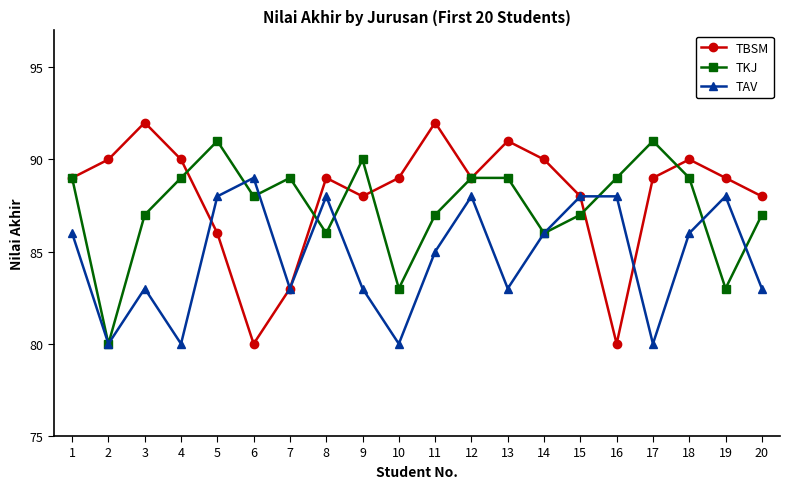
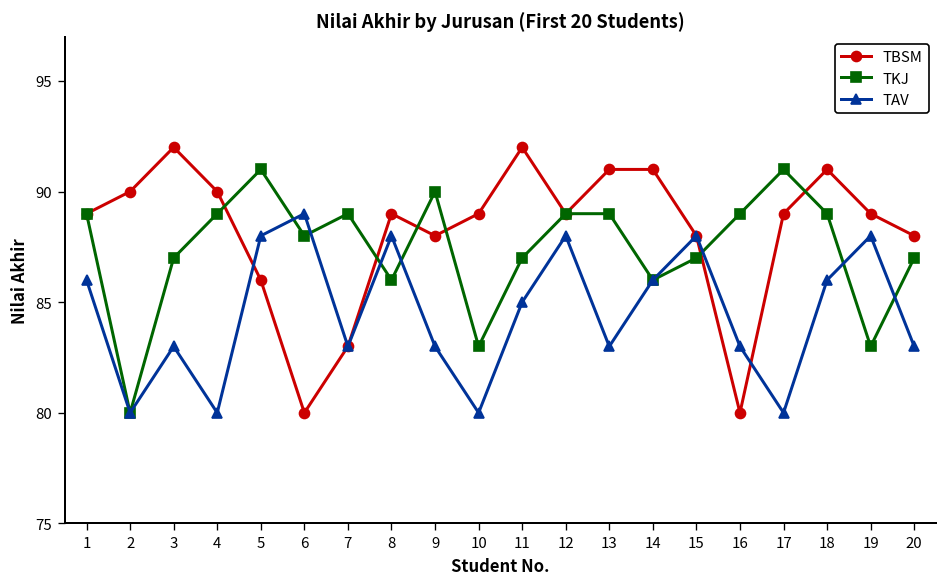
TBSM, 14: 90 -> 91
TAV, 16: 88 -> 83
TBSM, 18: 90 -> 91
